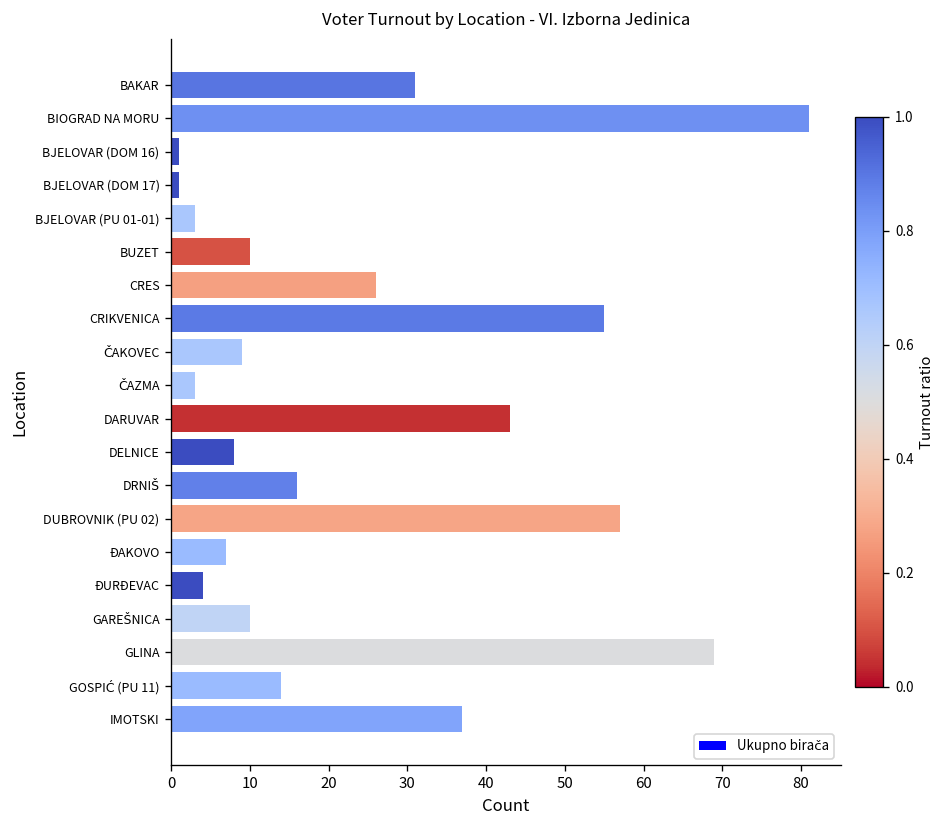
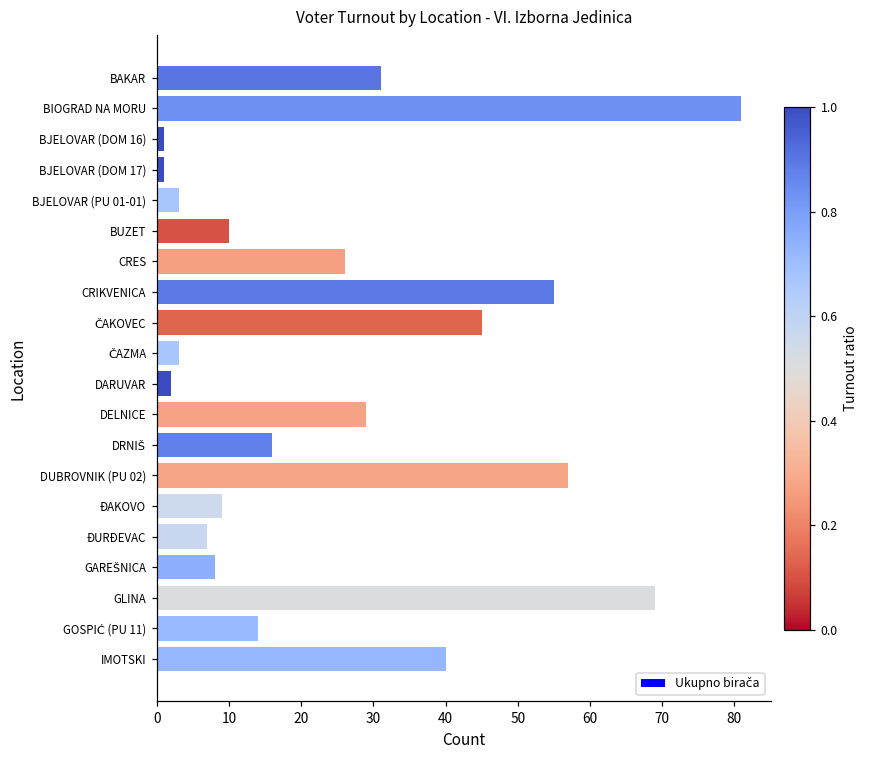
ČAKOVEC: 9 -> 45
DARUVAR: 43 -> 2
DELNICE: 8 -> 29
ĐAKOVO: 7 -> 9
ĐURĐEVAC: 4 -> 7
GAREŠNICA: 10 -> 8
IMOTSKI: 37 -> 40
